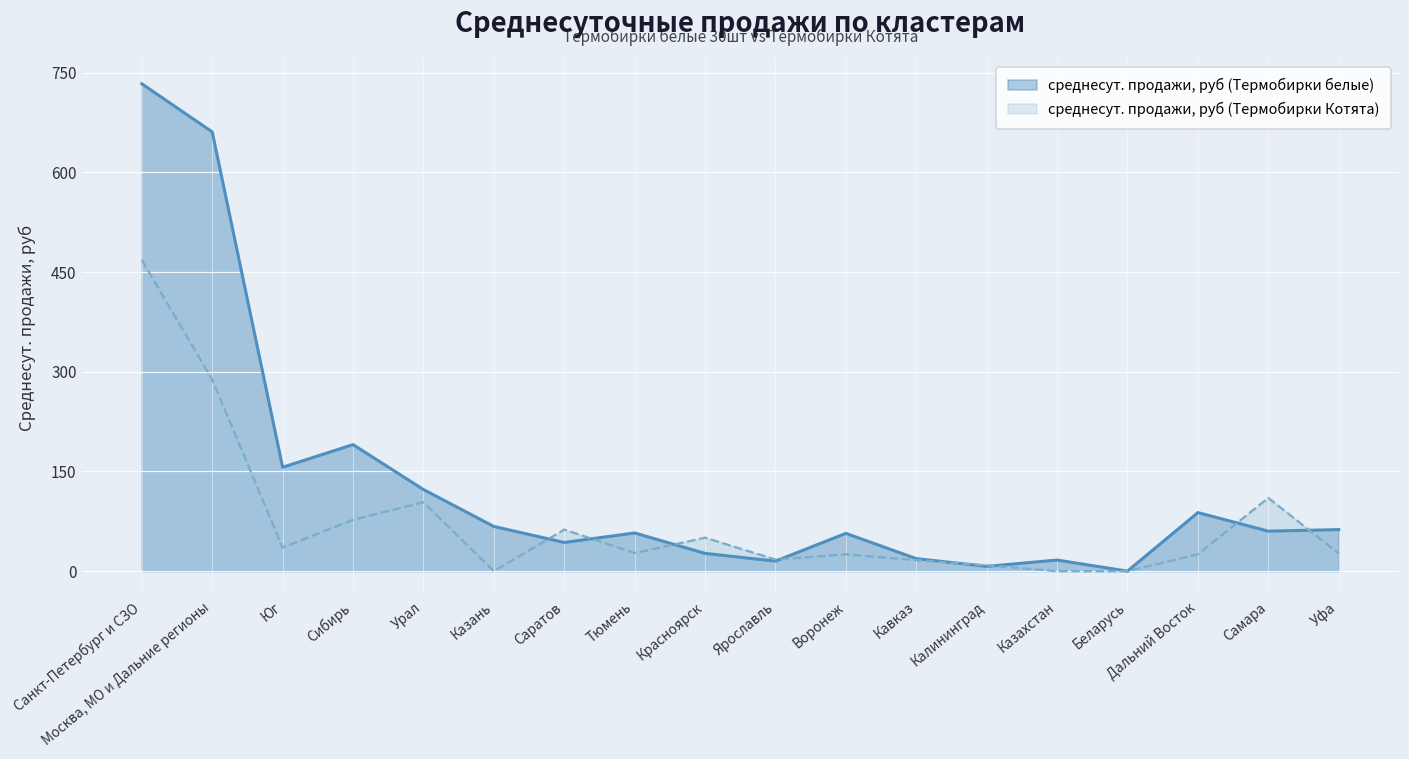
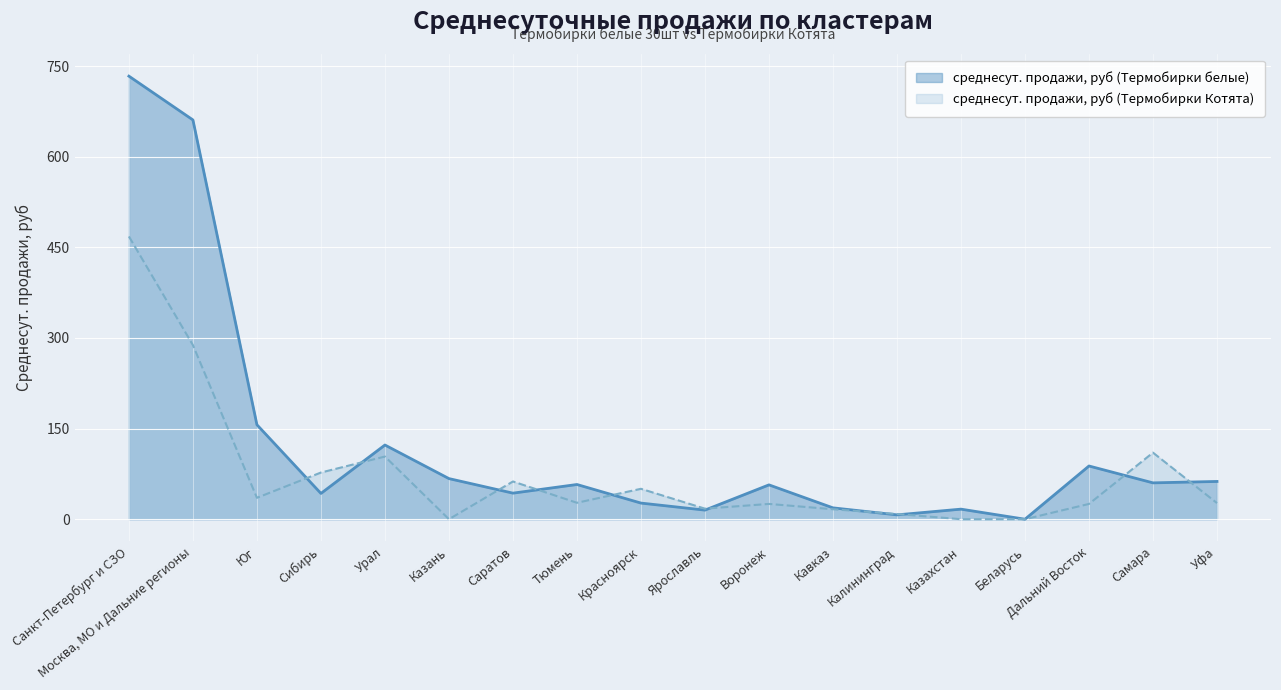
среднесут. продажи, руб (Термобирки белые), Сибирь: 190 -> 40
